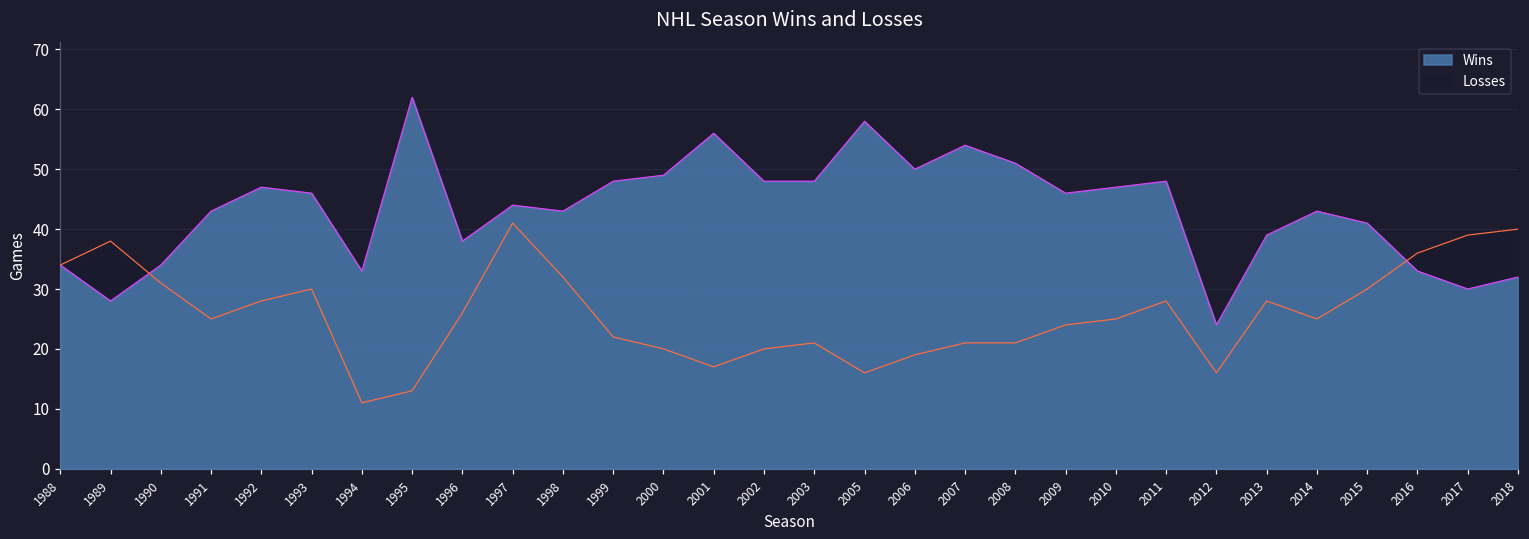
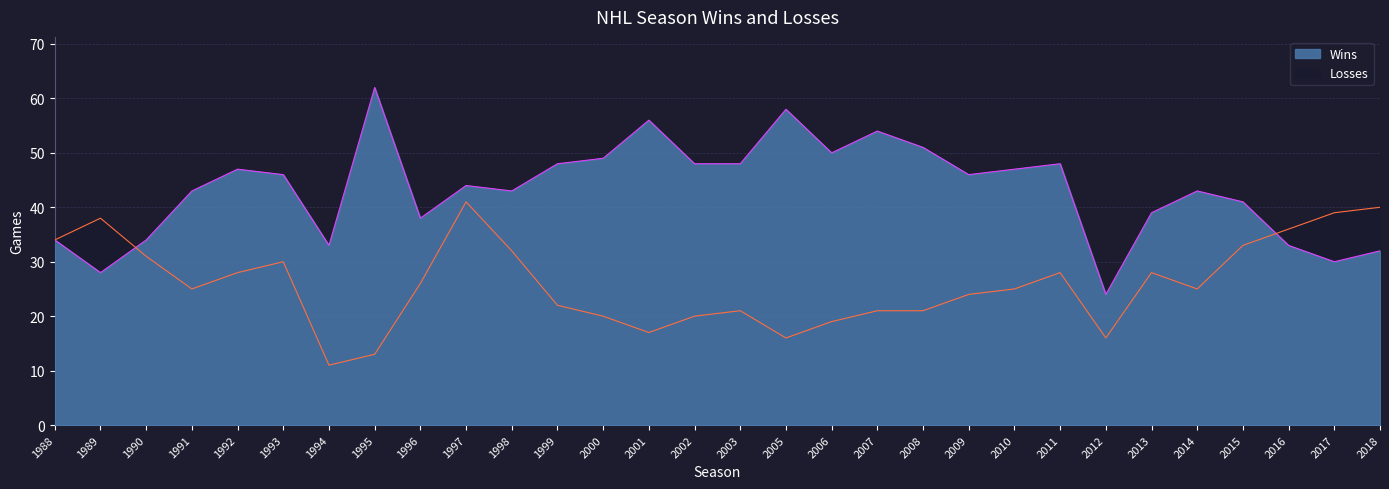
Losses, 2015: 30 -> 33
